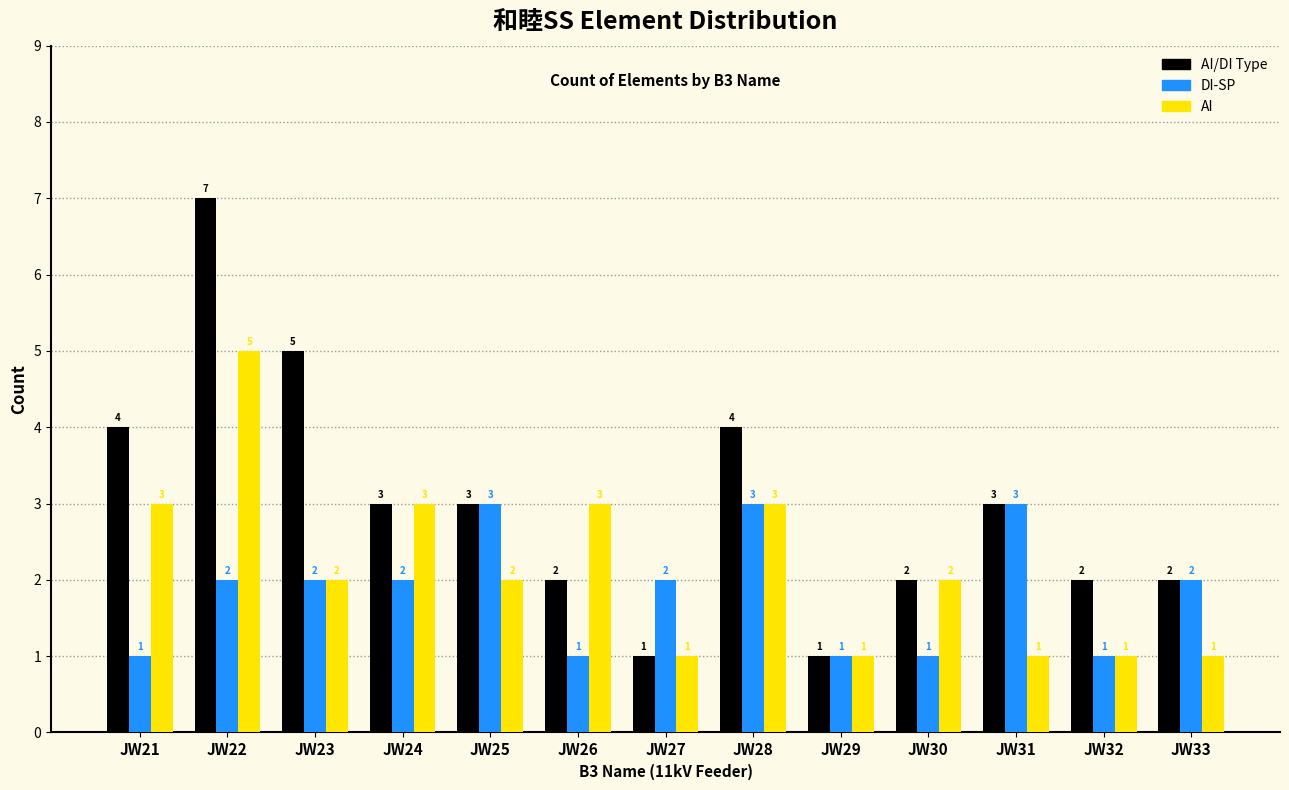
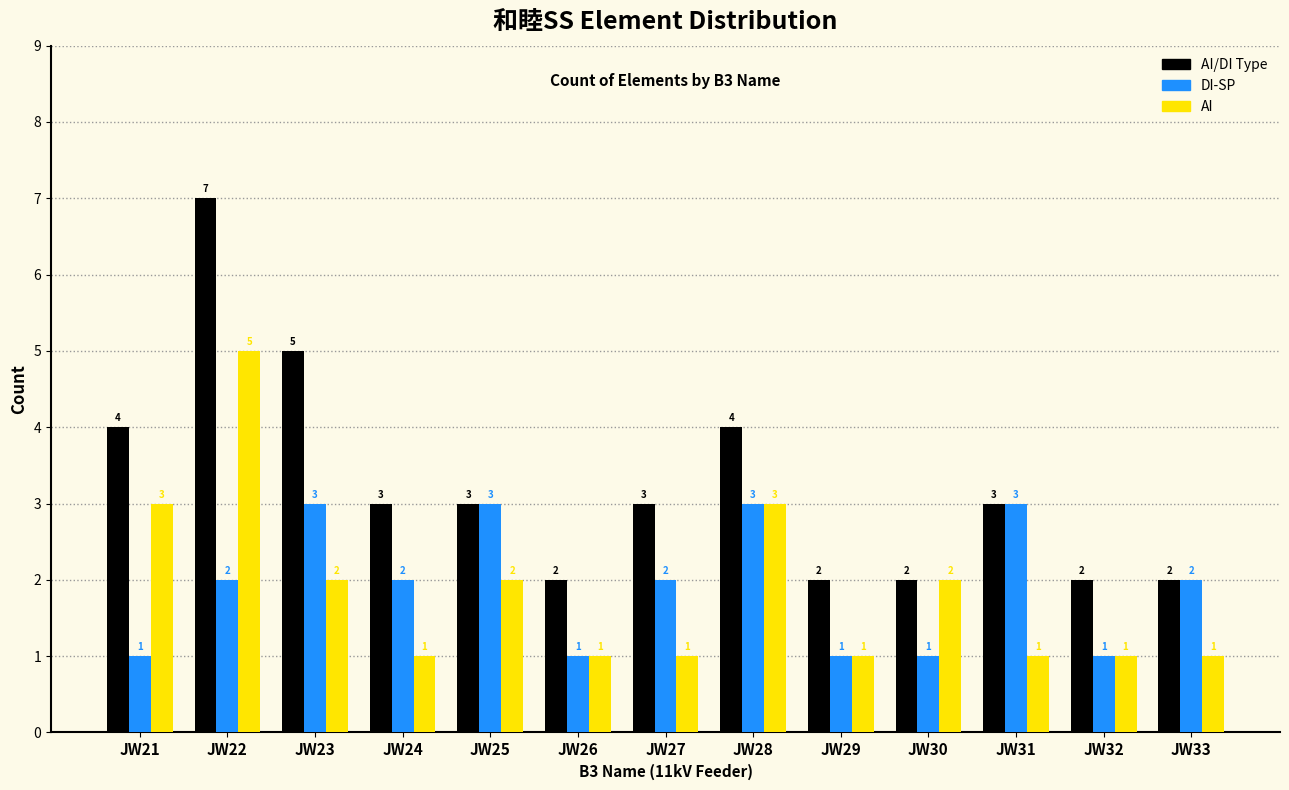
DI-SP, JW23: 2 -> 3
AI, JW24: 3 -> 1
AI, JW26: 3 -> 1
AI/DI Type, JW27: 1 -> 3
AI/DI Type, JW29: 1 -> 2
